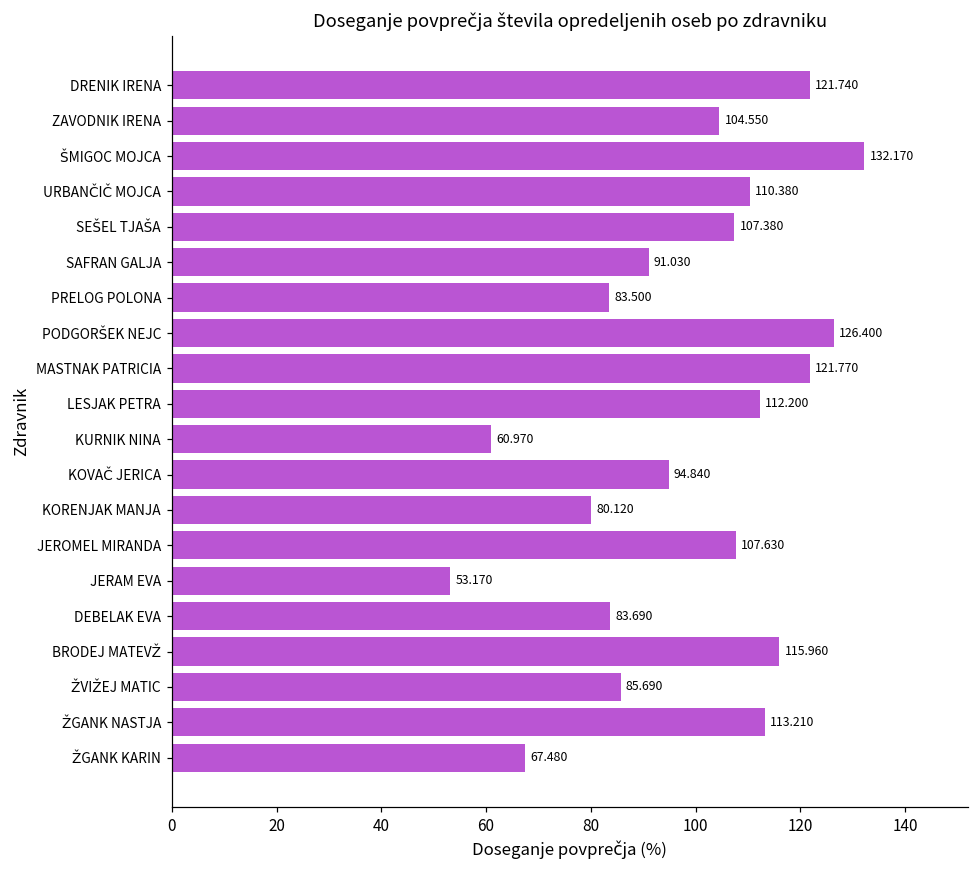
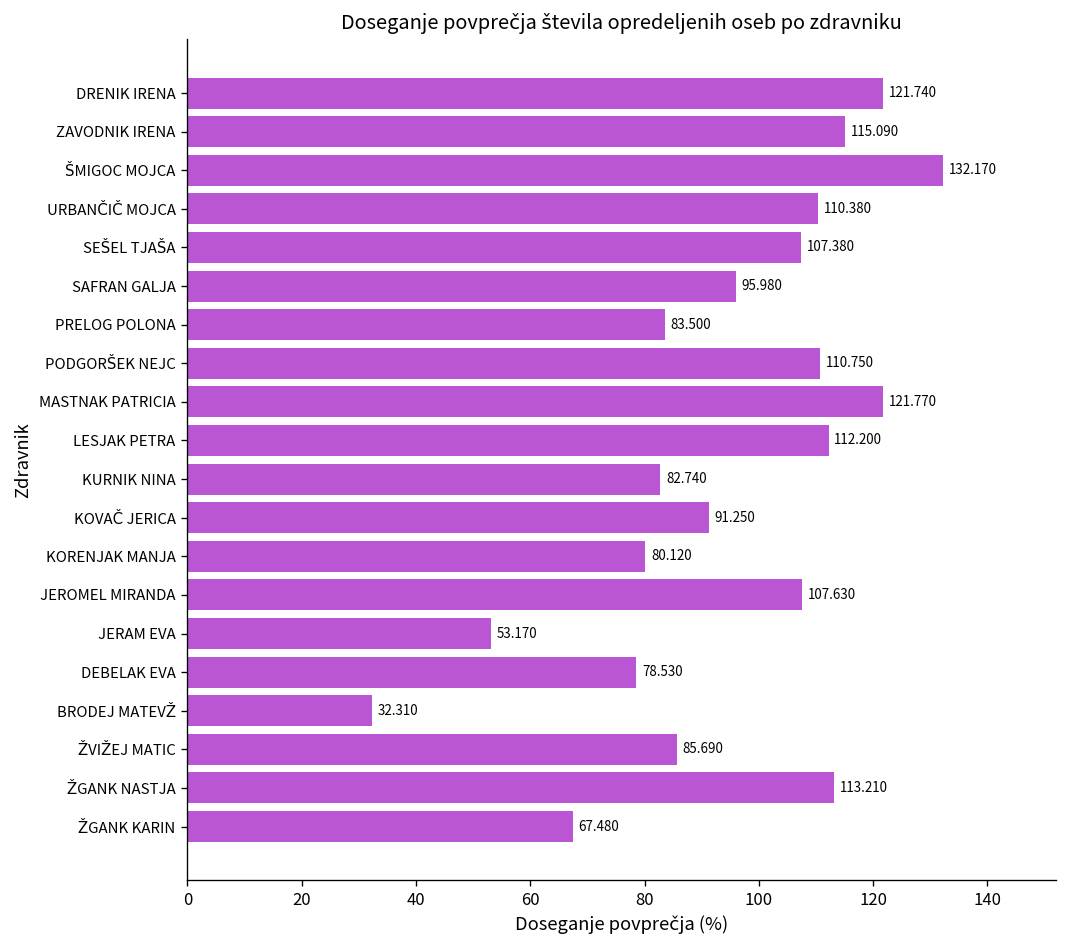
ZAVODNIK IRENA: 104.550 -> 115.090
SAFRAN GALJA: 91.030 -> 95.980
PODGORŠEK NEJC: 126.400 -> 110.750
KURNIK NINA: 60.970 -> 82.740
KOVAČ JERICA: 94.840 -> 91.250
DEBELAK EVA: 83.690 -> 78.530
BRODEJ MATEVŽ: 115.960 -> 32.310
